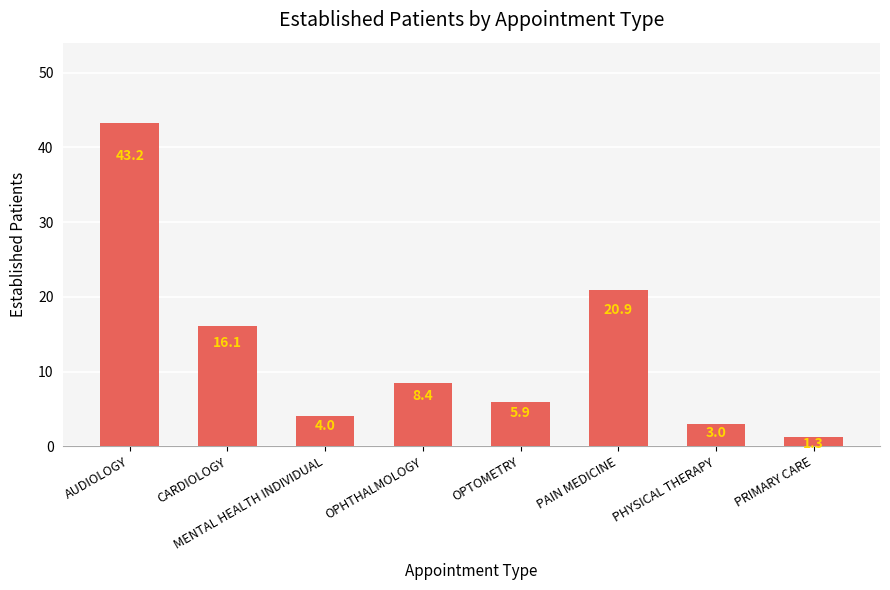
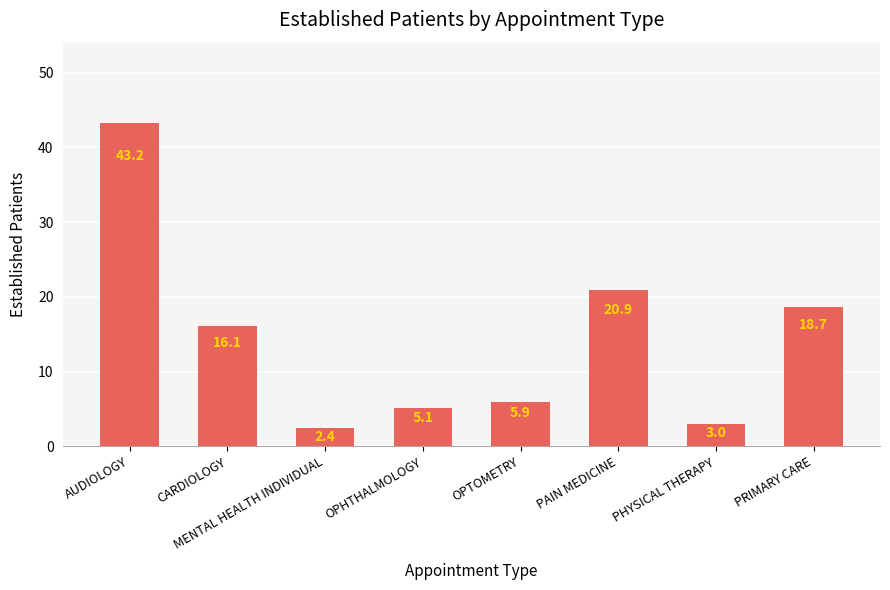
MENTAL HEALTH INDIVIDUAL: 4.0 -> 2.4
OPHTHALMOLOGY: 8.4 -> 5.1
PRIMARY CARE: 1.3 -> 18.7
